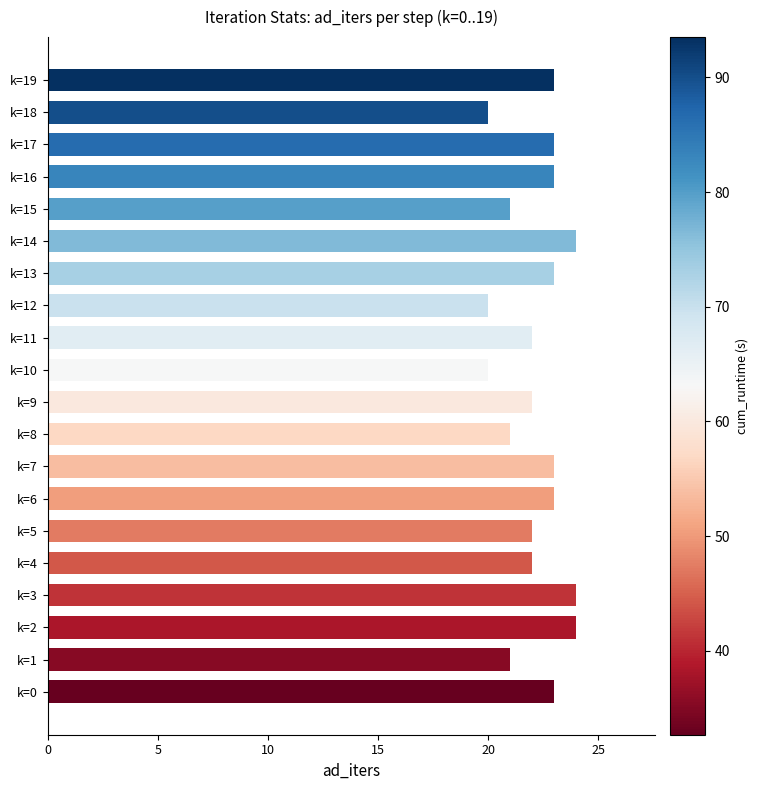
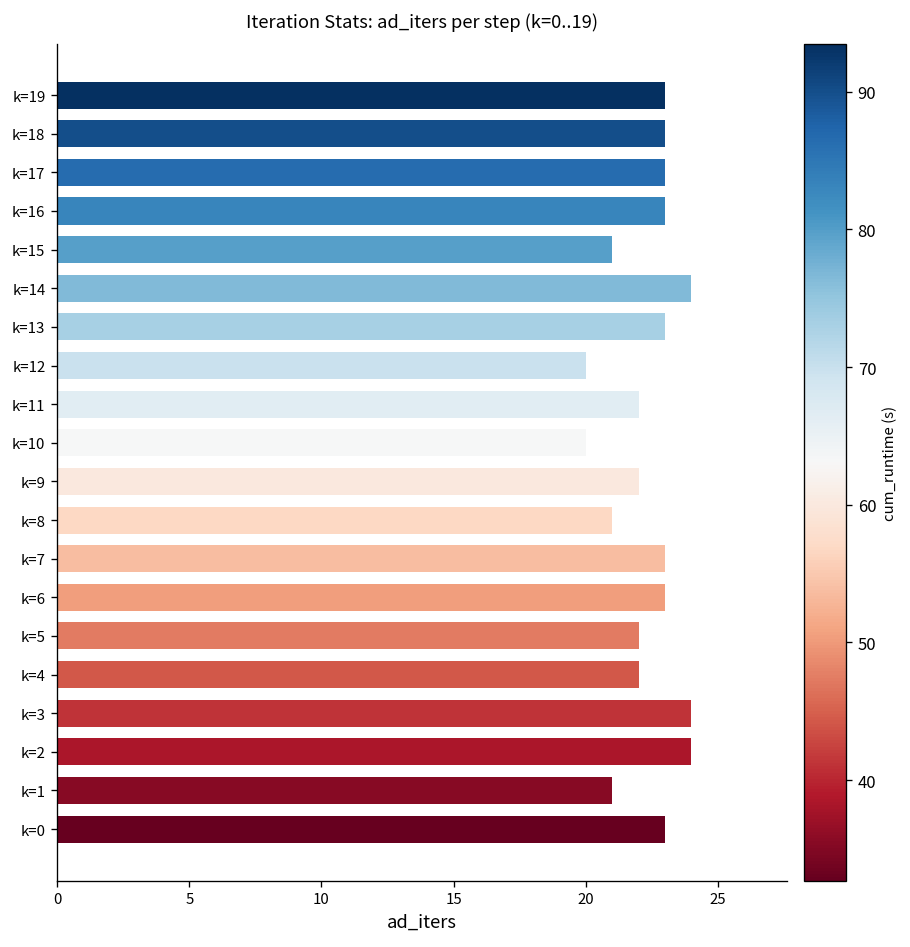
k=18: 20 -> 23
